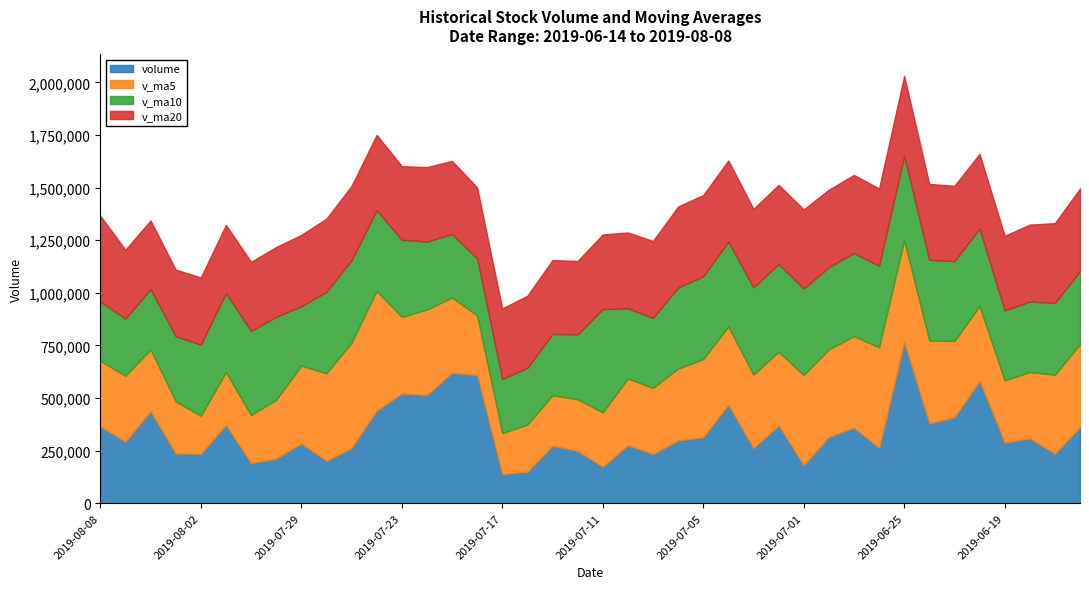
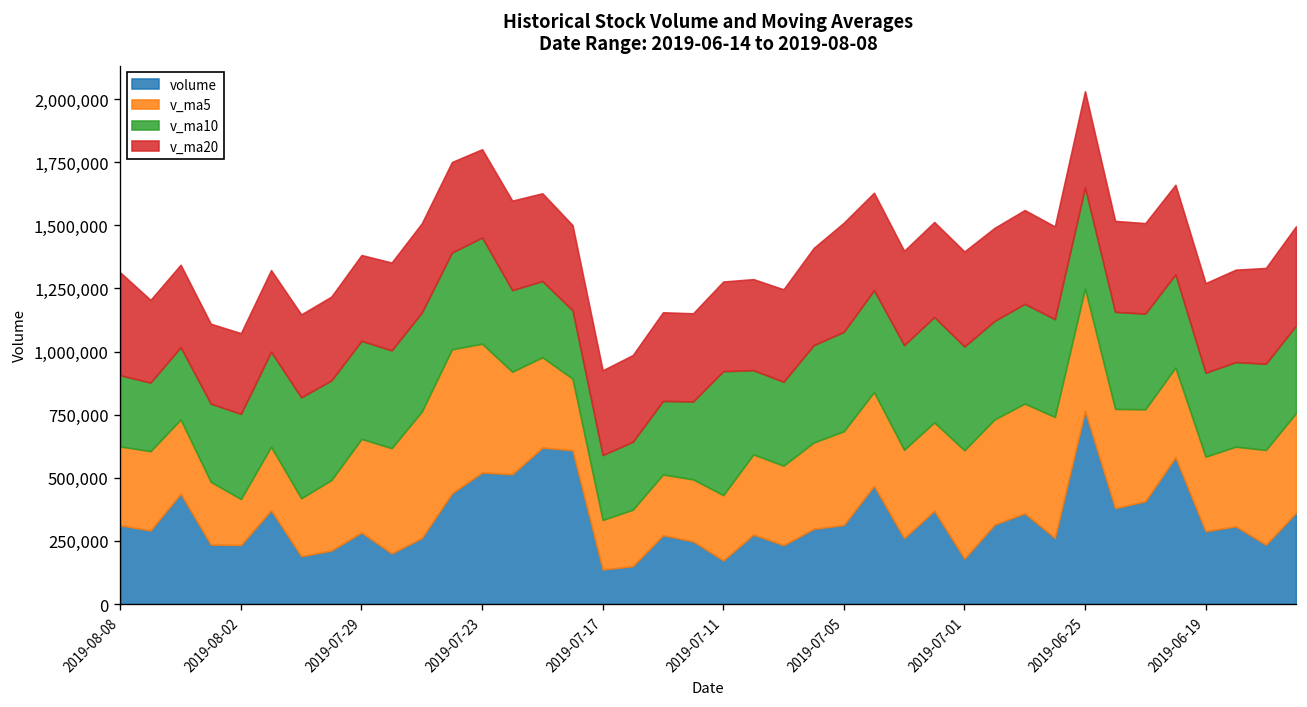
volume, 2019-08-08: 360,000 -> 310,000
v_ma10, 2019-07-29: 280,000 -> 390,000
v_ma5, 2019-07-23: 360,000 -> 510,000
v_ma10, 2019-07-23: 370,000 -> 420,000
v_ma20, 2019-07-05: 390,000 -> 430,000
